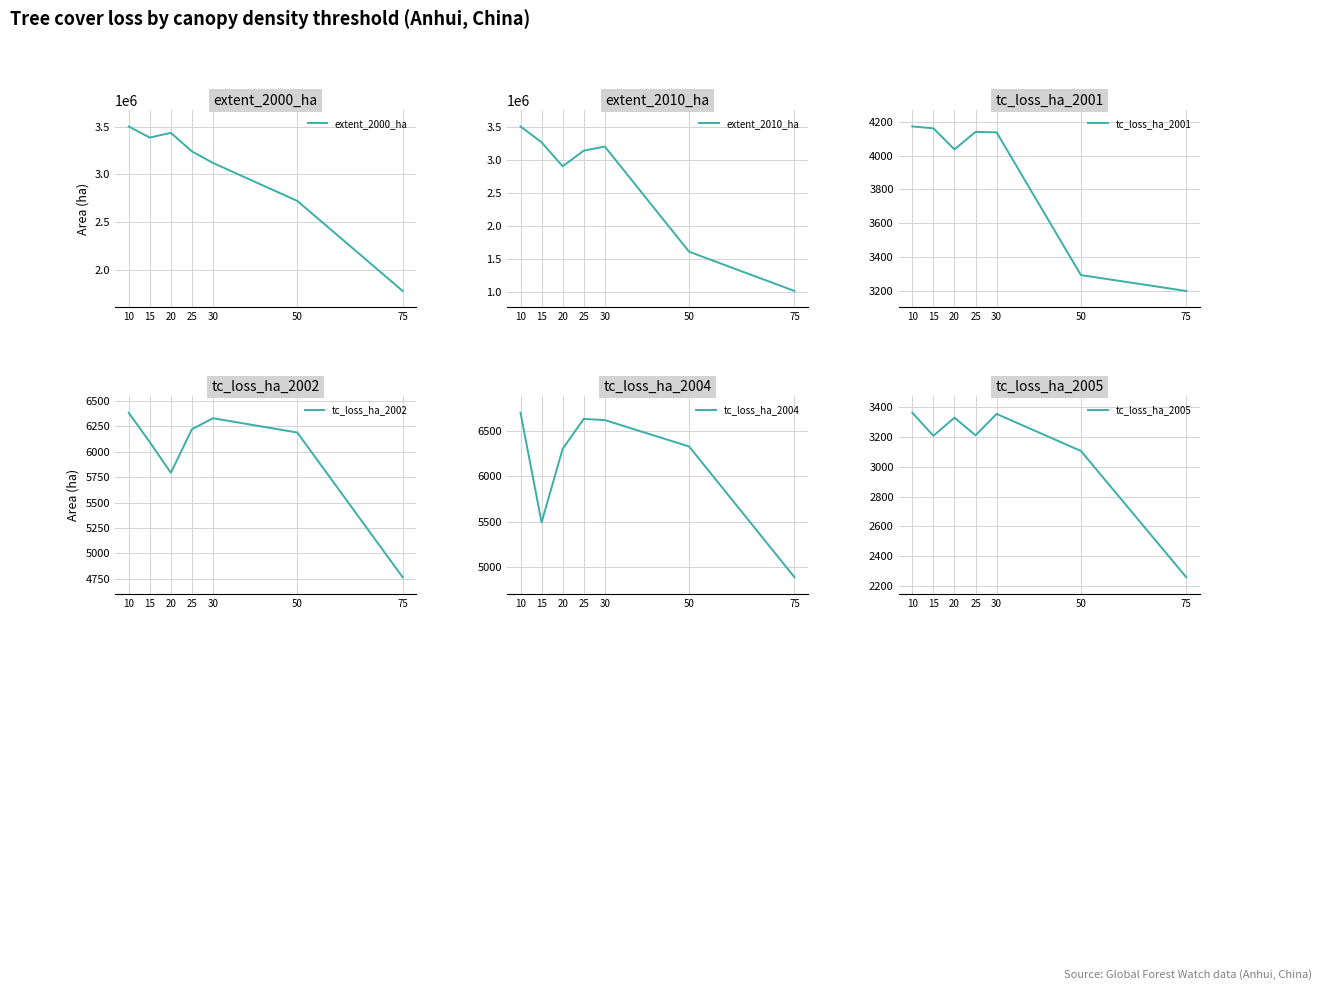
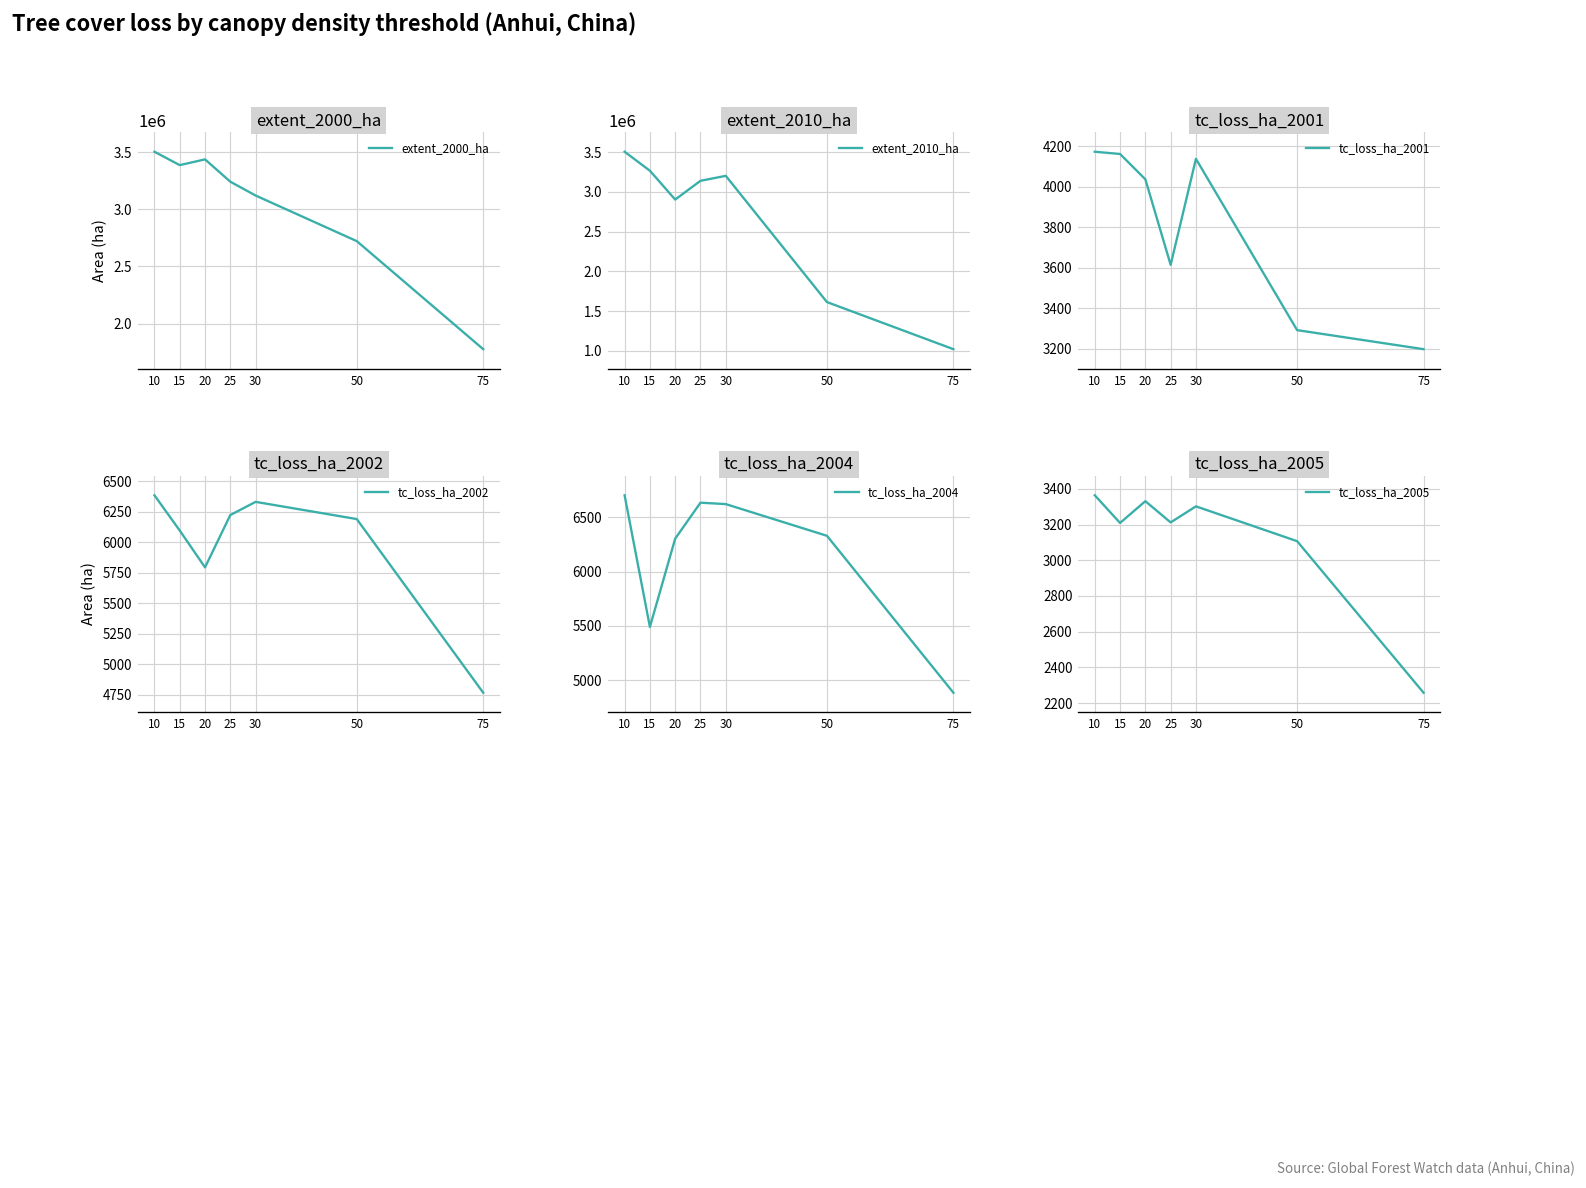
tc_loss_ha_2001, 25: 4140 -> 3610
tc_loss_ha_2005, 30: 3360 -> 3300
